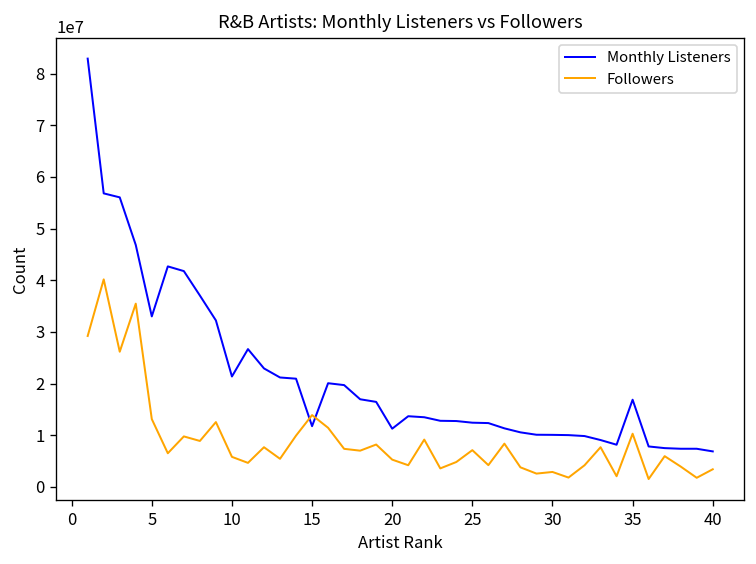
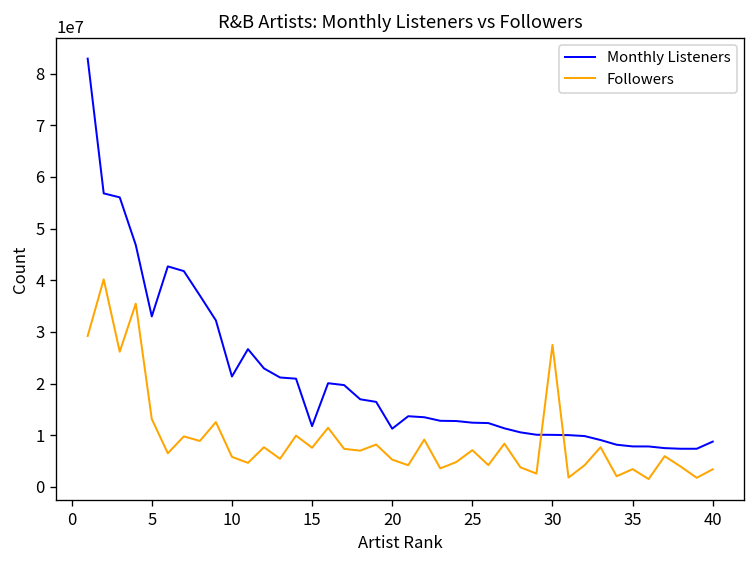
Followers, 15: 14000000 -> 8000000
Followers, 30: 3000000 -> 27000000
Monthly Listeners, 35: 17000000 -> 8000000
Followers, 35: 10000000 -> 3000000
Monthly Listeners, 40: 7000000 -> 9000000
